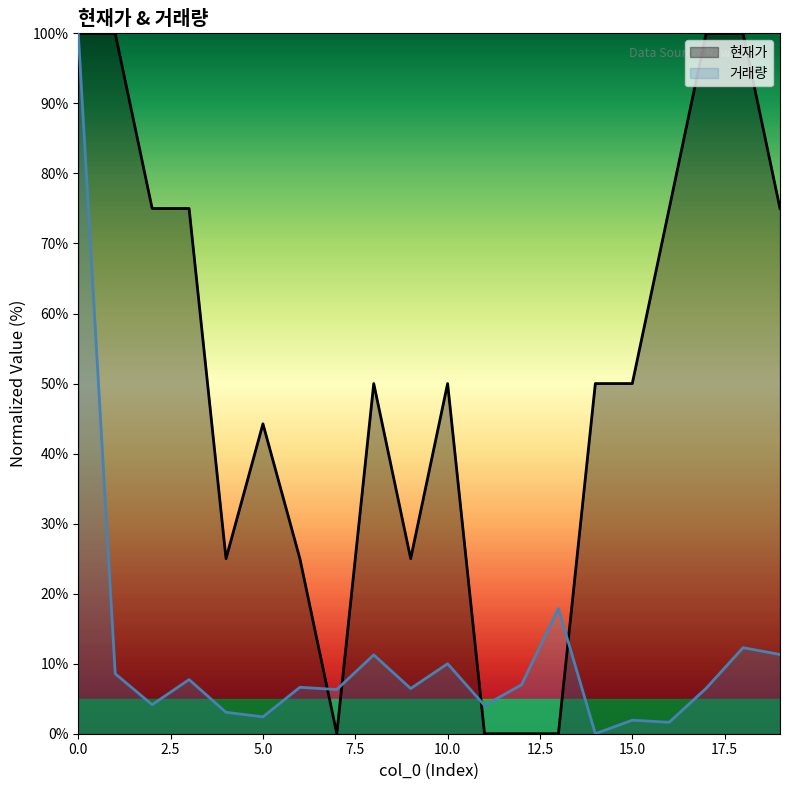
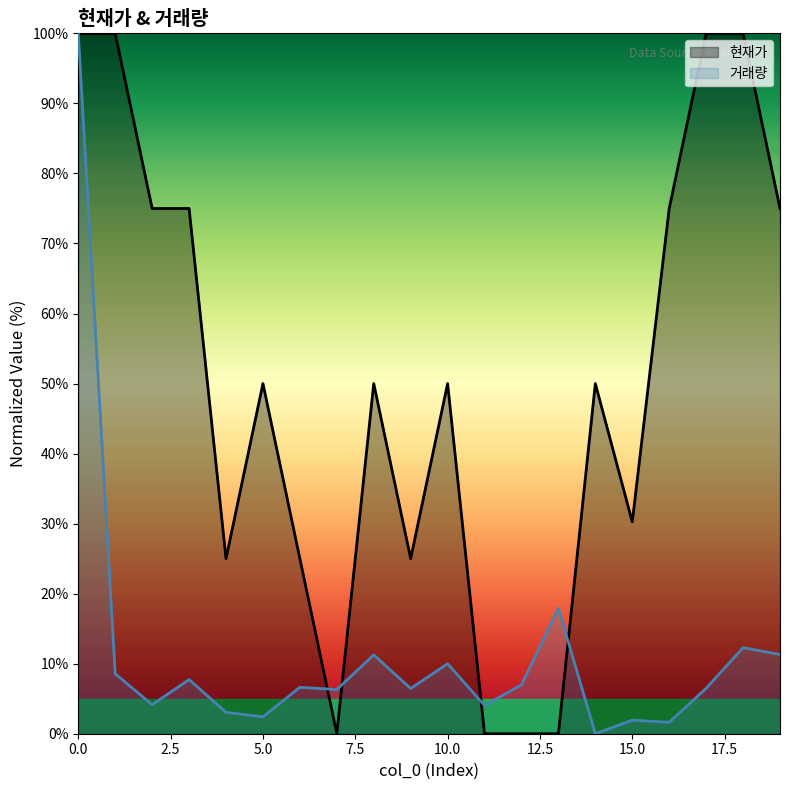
현재가, 5.0: 44% -> 50%
현재가, 15.0: 50% -> 30%
